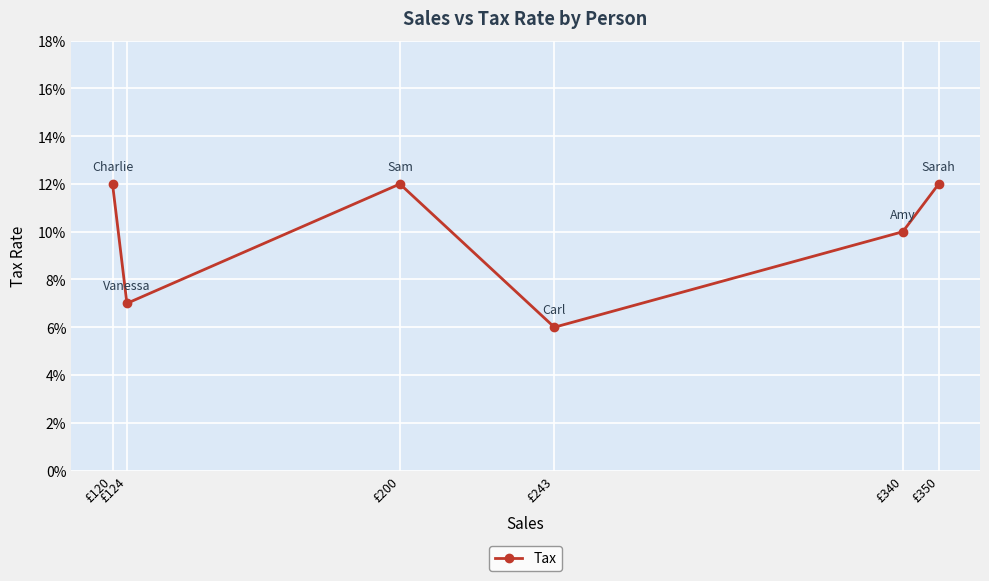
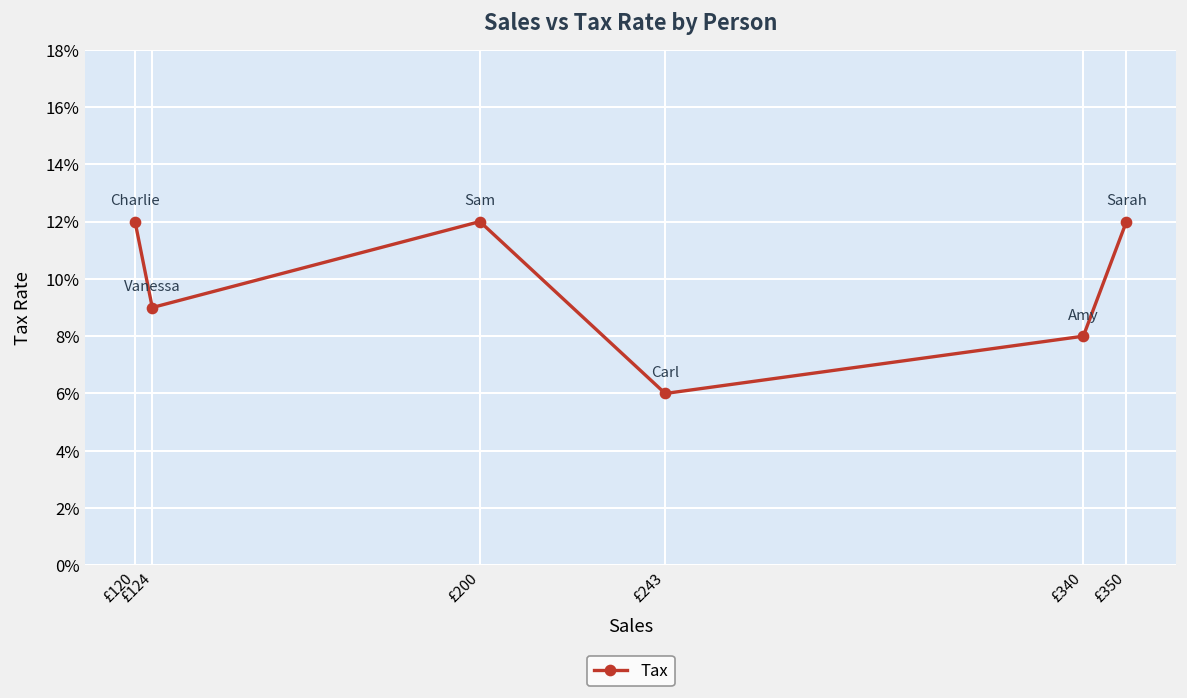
£124: 7.0% -> 9.0%
£340: 10.0% -> 8.0%
